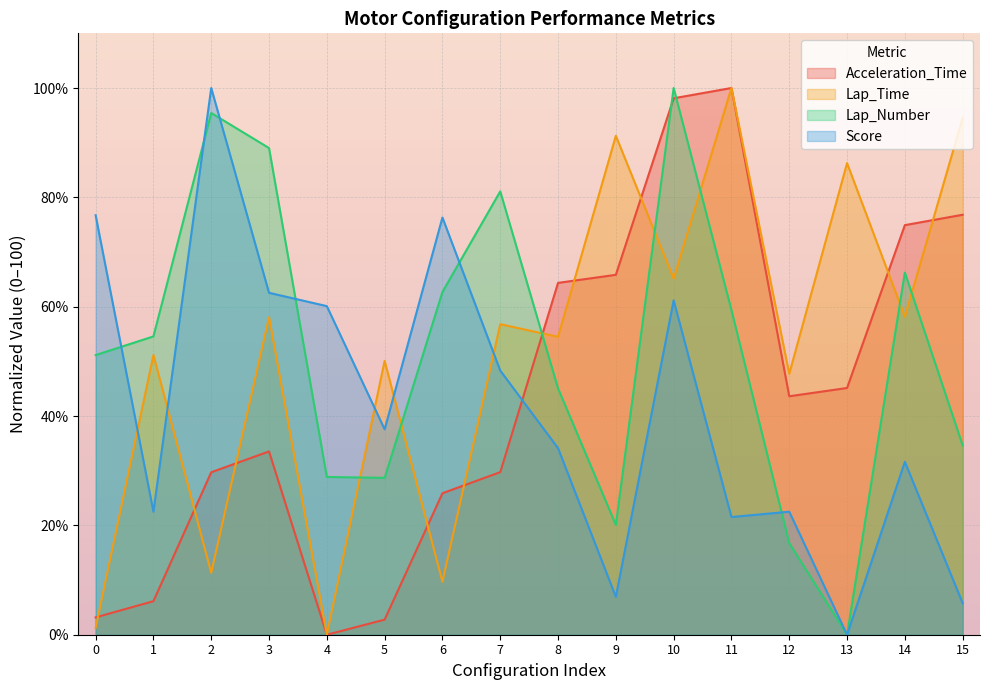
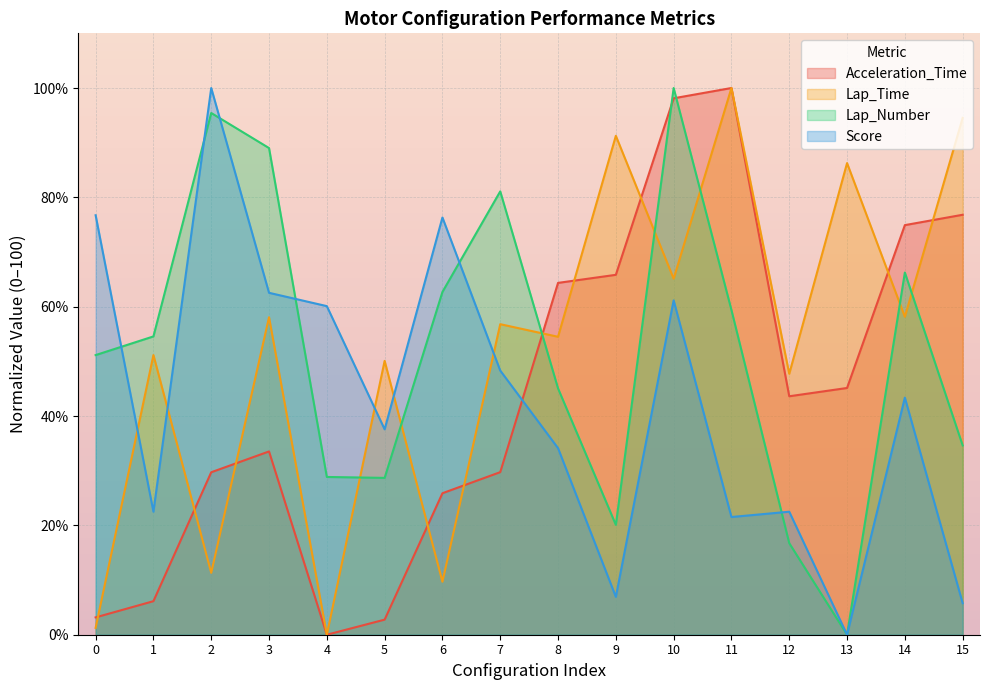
Score, 14: 32% -> 43%
